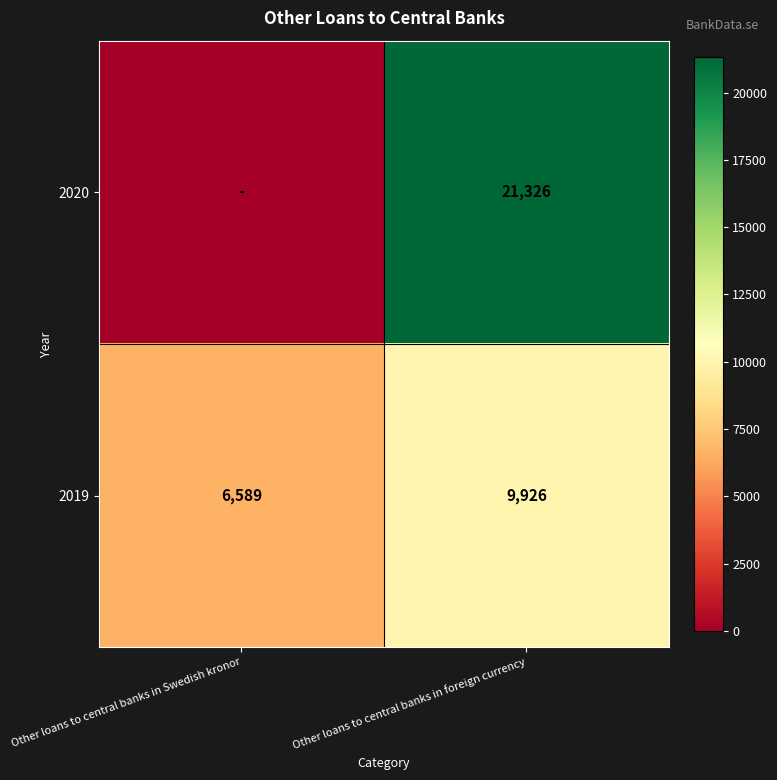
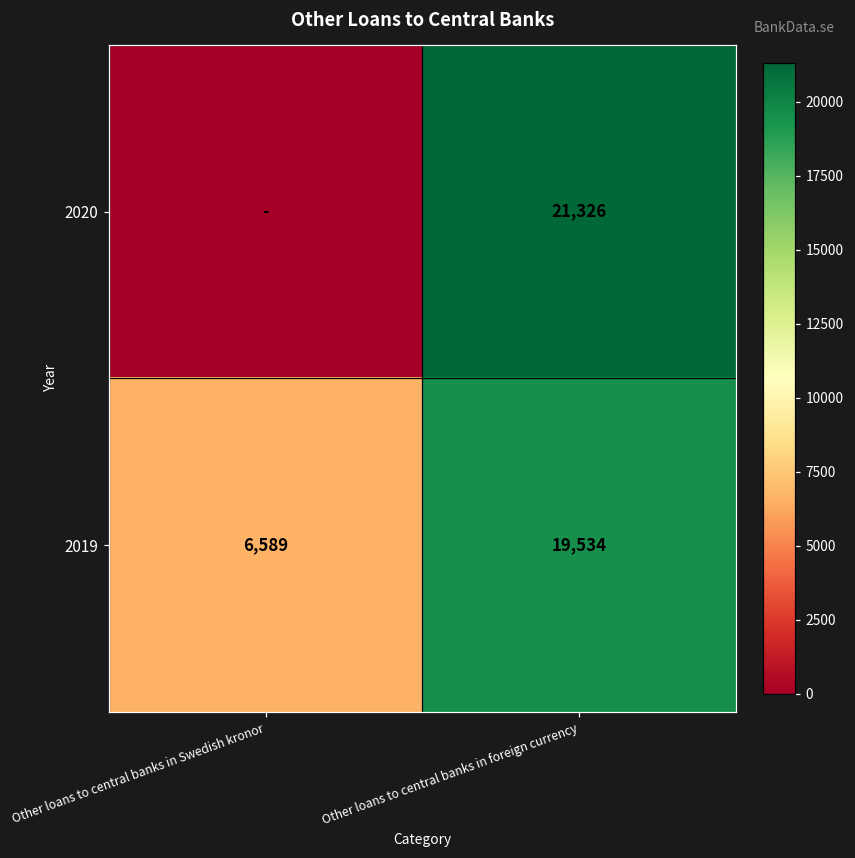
2019, Other loans to central banks in foreign currency: 9,926 -> 19,534
